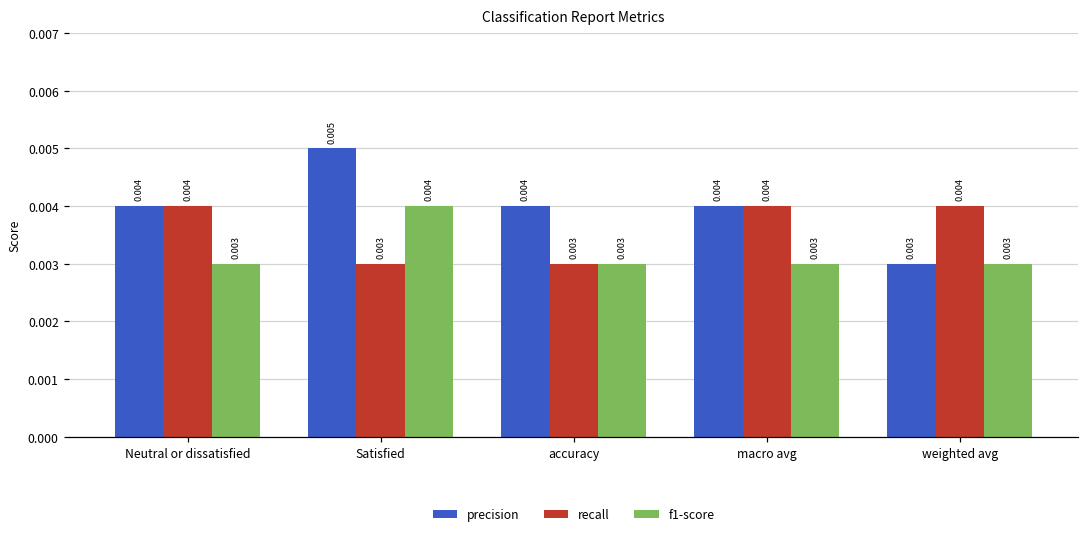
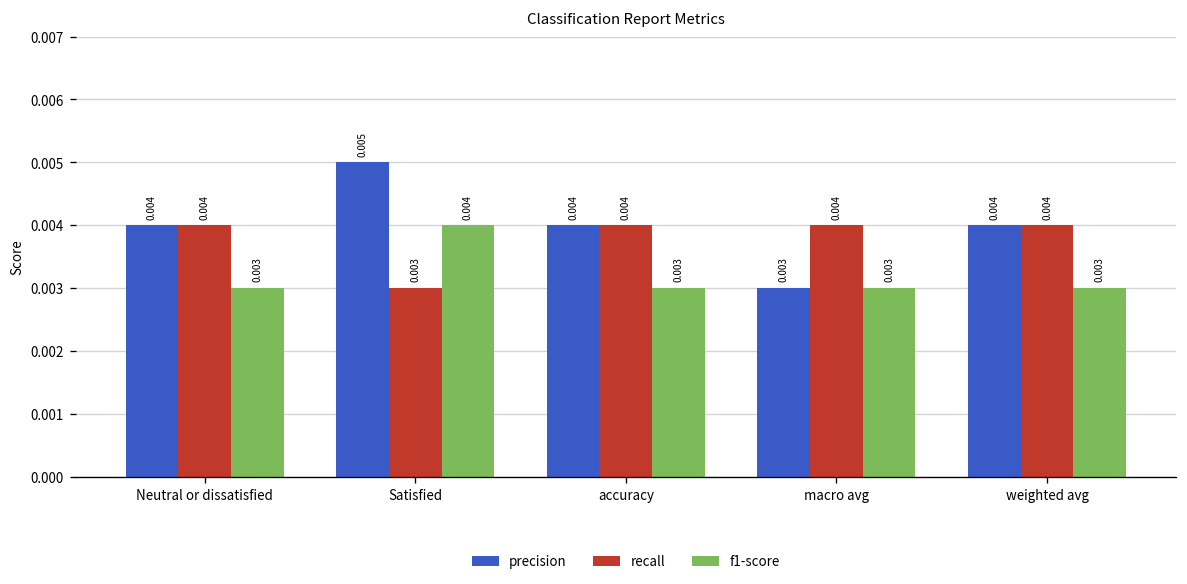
recall, accuracy: 0.003 -> 0.004
precision, macro avg: 0.004 -> 0.003
precision, weighted avg: 0.003 -> 0.004
